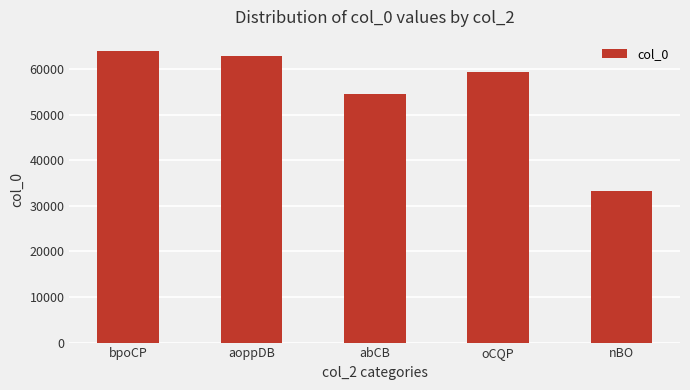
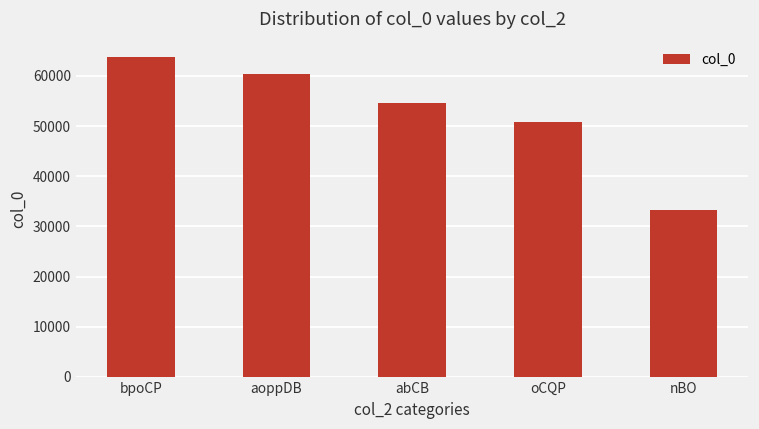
aoppDB: 63000 -> 60000
oCQP: 59000 -> 51000
